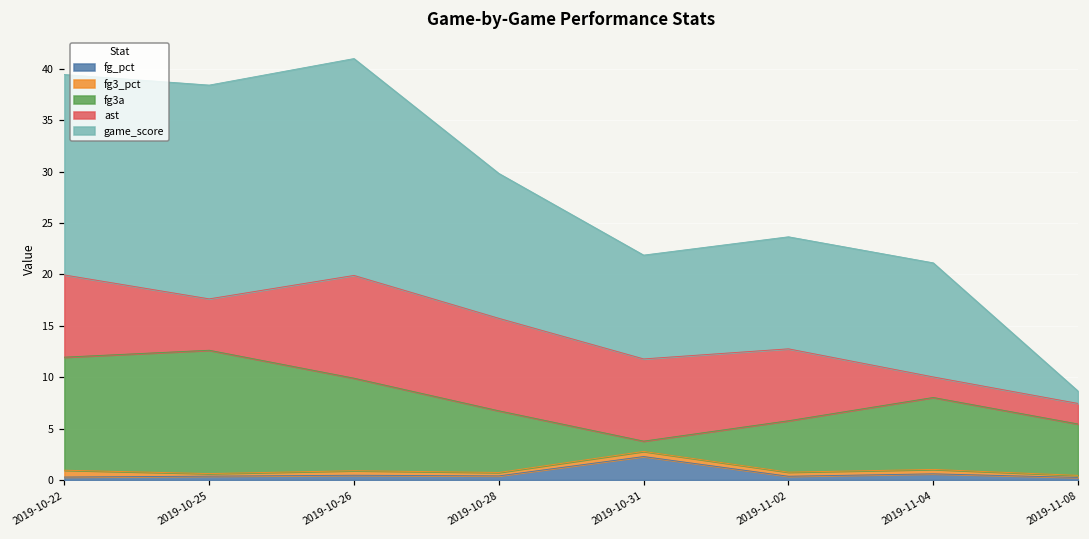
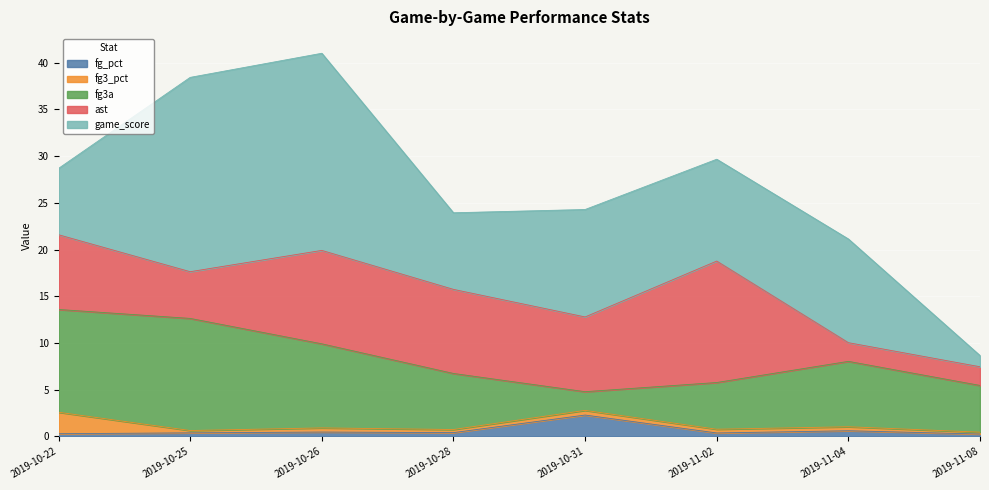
fg3_pct, 2019-10-22: 1 -> 2
game_score, 2019-10-22: 20 -> 7
game_score, 2019-10-28: 14 -> 8
fg3a, 2019-10-31: 1 -> 2
game_score, 2019-10-31: 10 -> 12
ast, 2019-11-02: 7 -> 13
